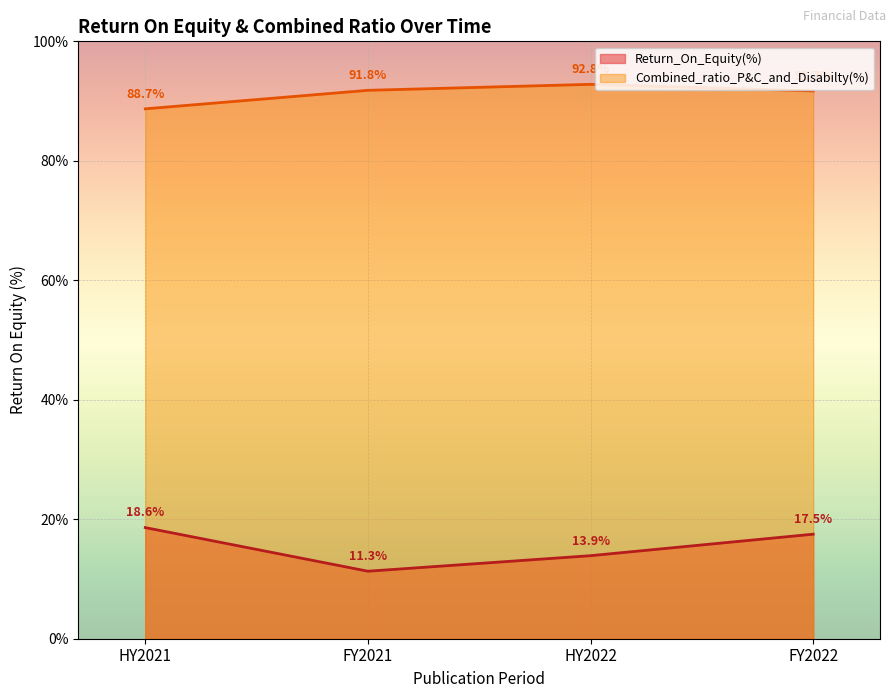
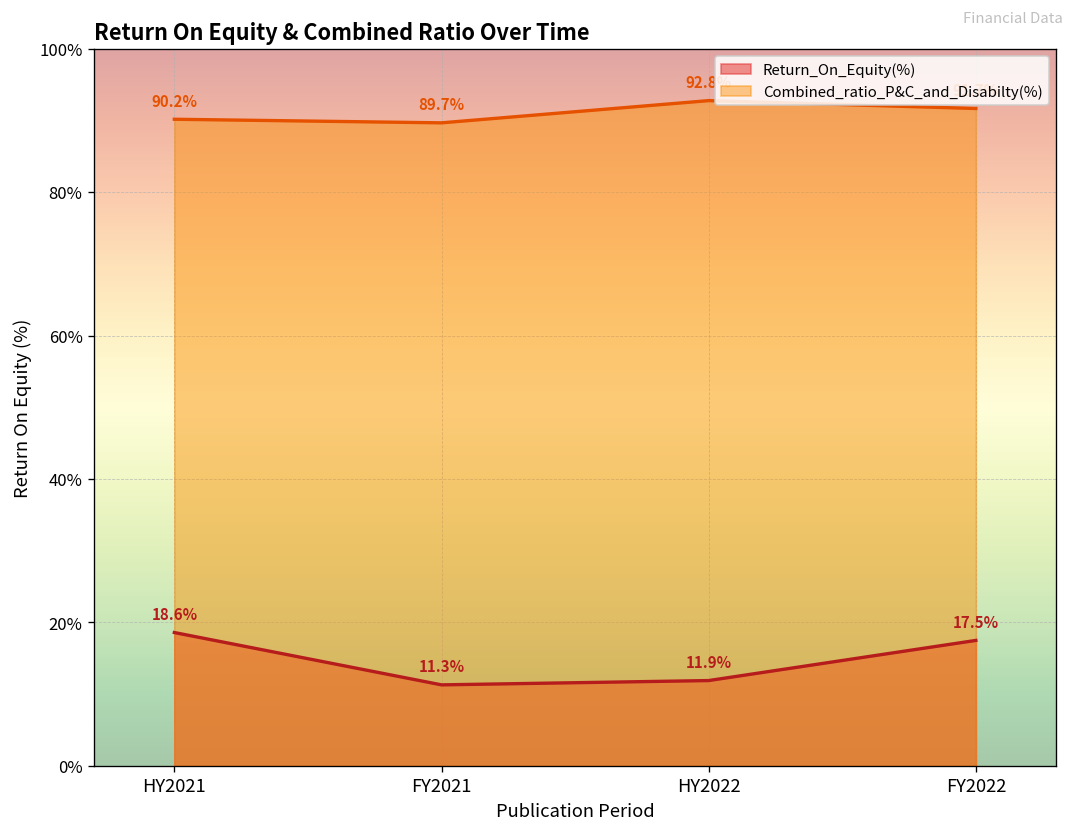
Combined_ratio_P&C_and_Disabilty(%), HY2021: 88.7% -> 90.2%
Combined_ratio_P&C_and_Disabilty(%), FY2021: 91.8% -> 89.7%
Return_On_Equity(%), HY2022: 13.9% -> 11.9%
